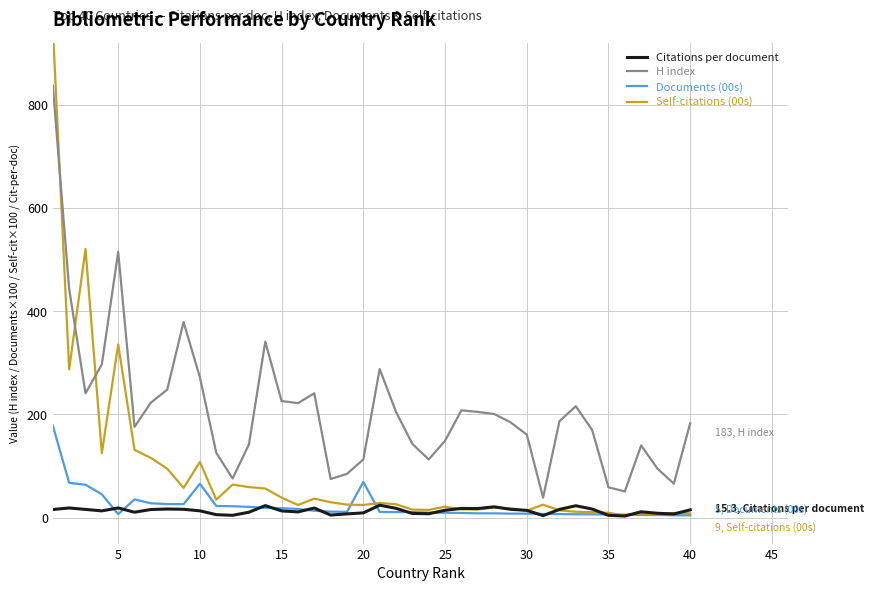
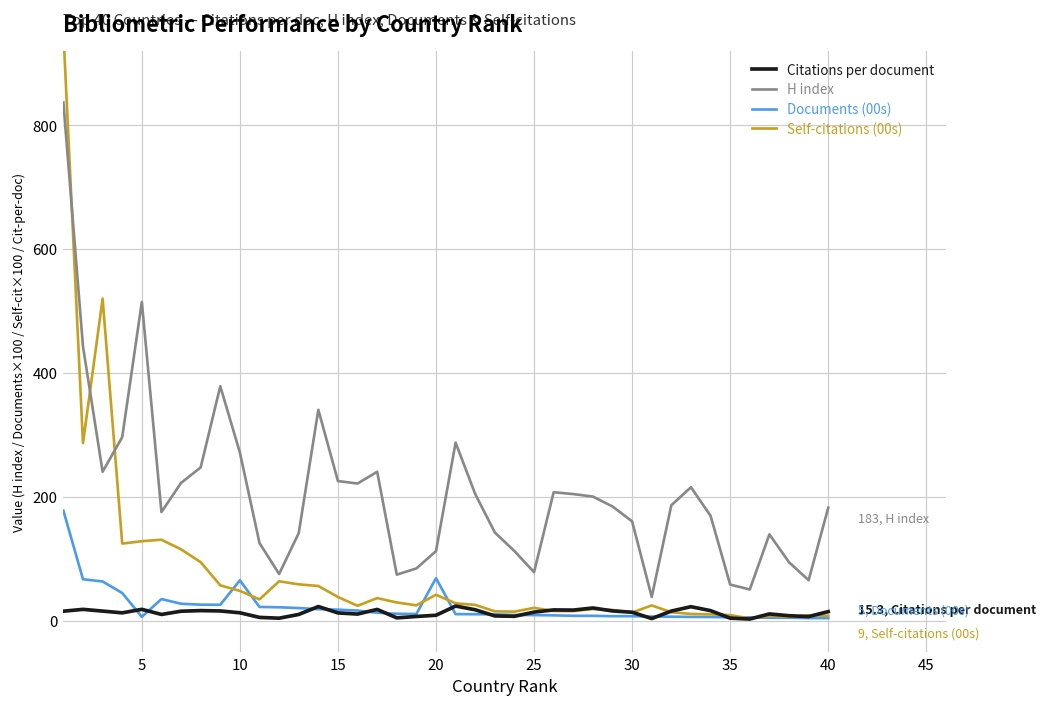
Self-citations (00s), 5: 340 -> 130
Self-citations (00s), 10: 110 -> 50
Self-citations (00s), 20: 20 -> 40
H index, 25: 150 -> 80
